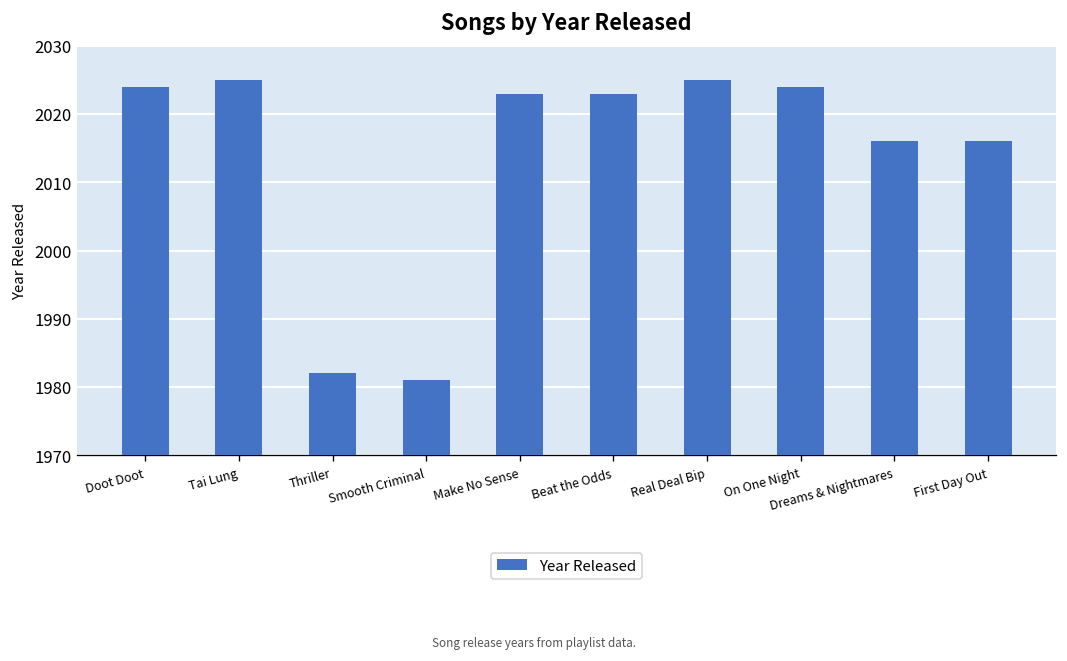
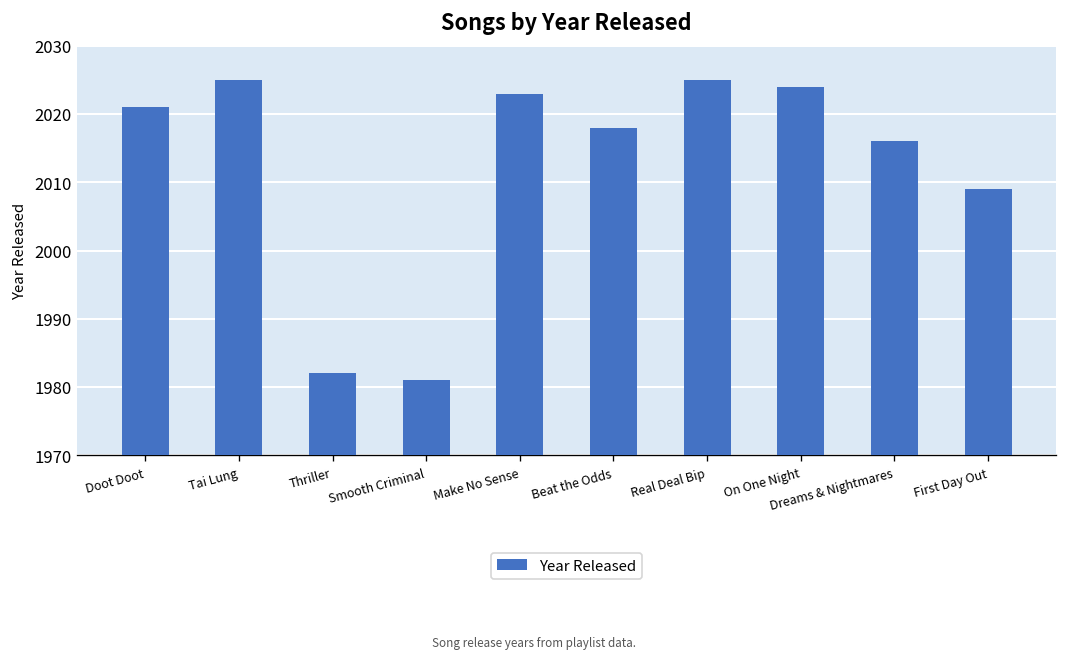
Doot Doot: 2024 -> 2021
Beat the Odds: 2023 -> 2018
First Day Out: 2016 -> 2009
